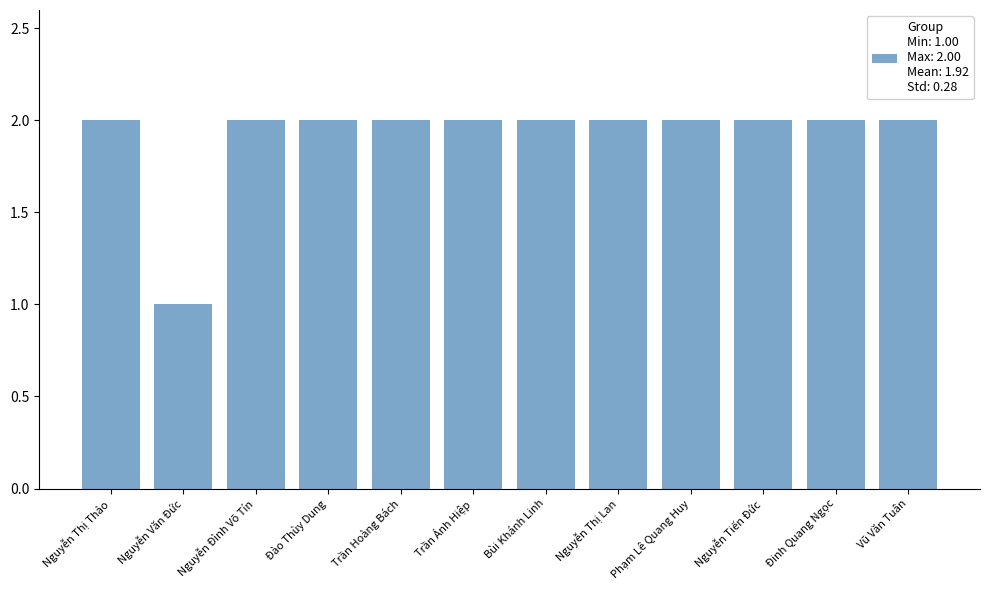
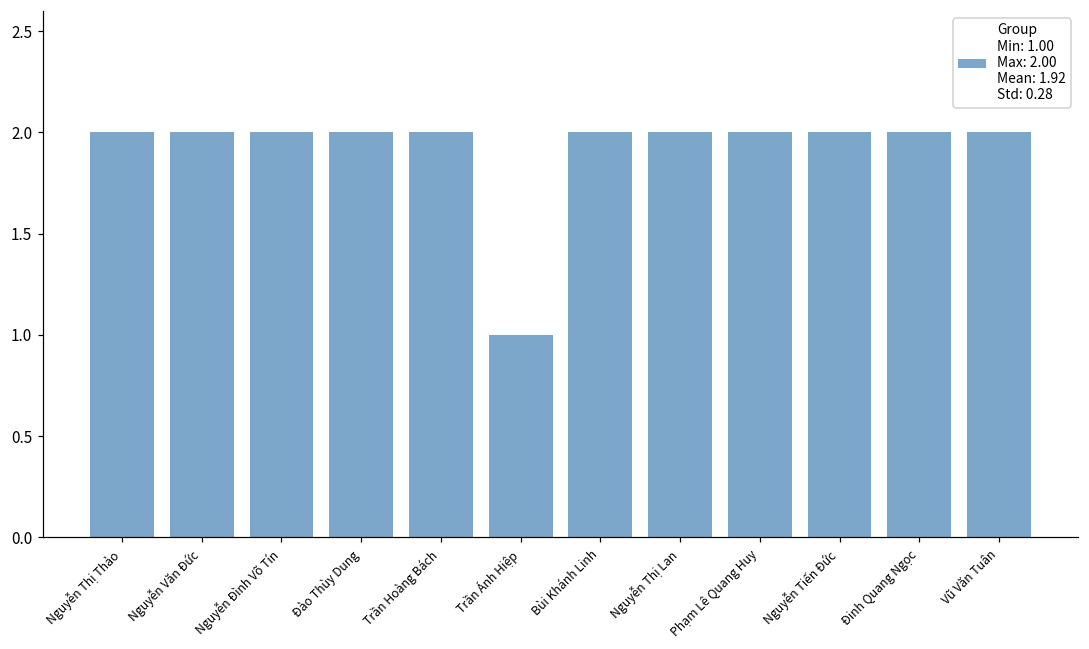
Nguyễn Văn Đức: 1 -> 2
Trần Ánh Hiệp: 2 -> 1
